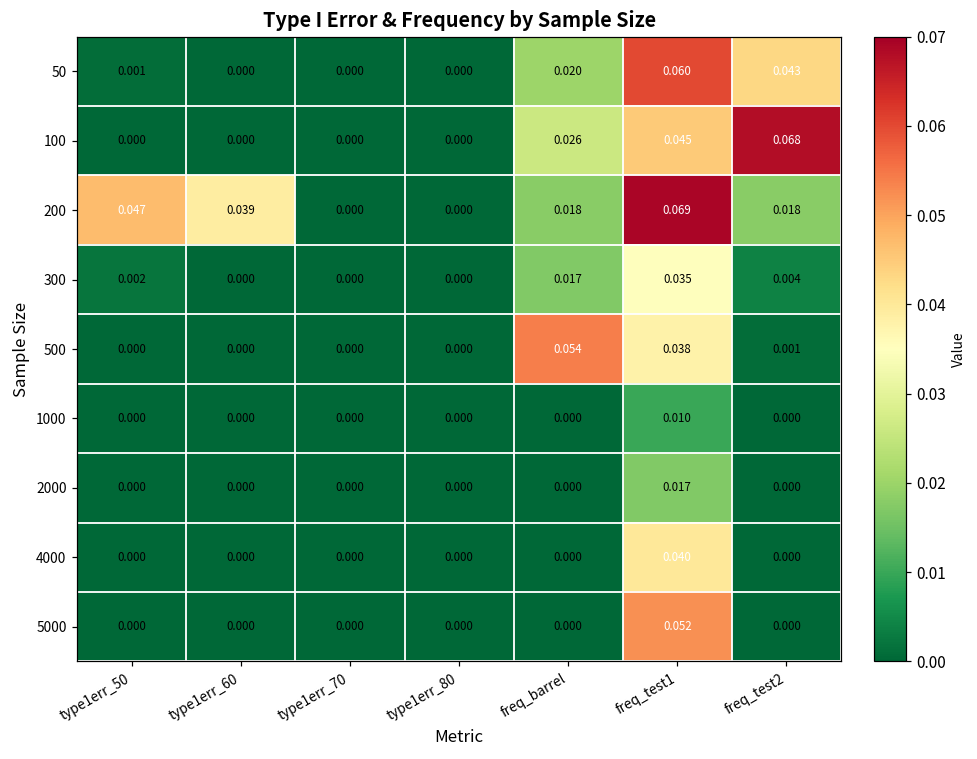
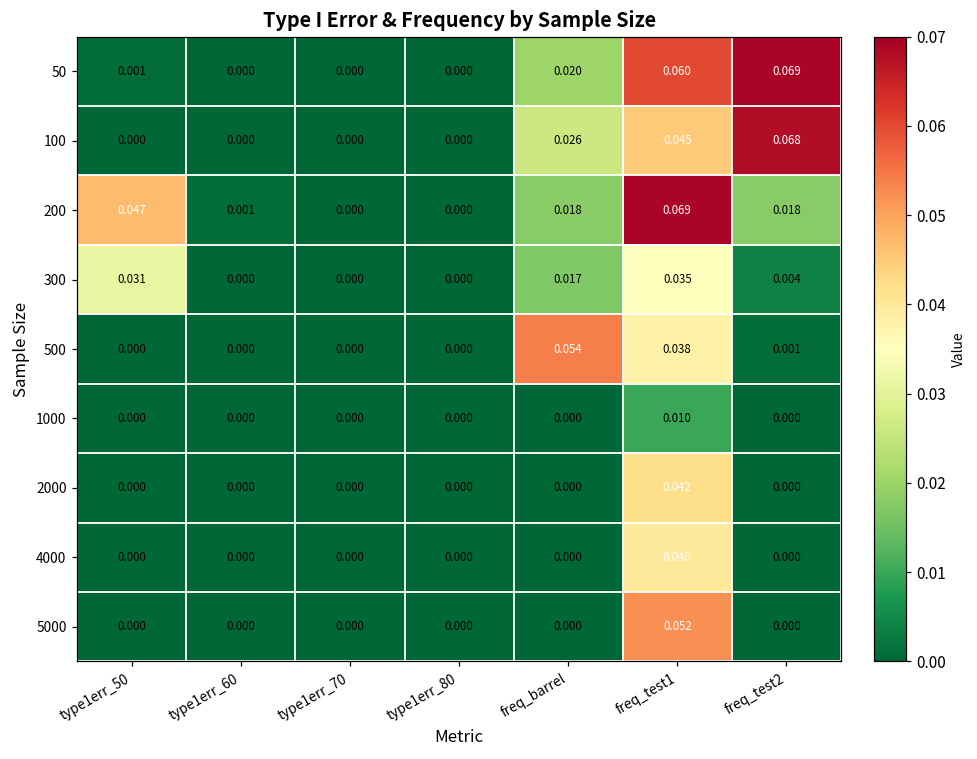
50, freq_test2: 0.043 -> 0.069
200, type1err_60: 0.039 -> 0.001
300, type1err_50: 0.002 -> 0.031
2000, freq_test1: 0.017 -> 0.042
